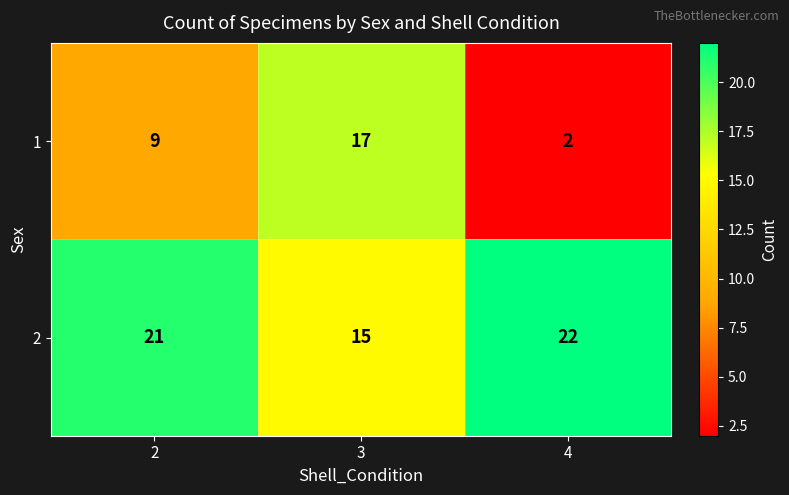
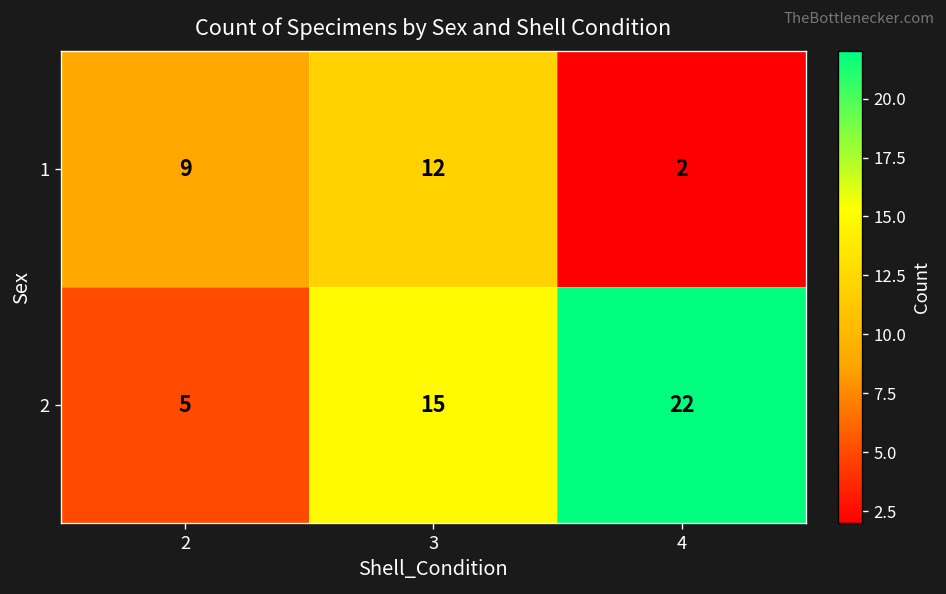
1, 3: 17 -> 12
2, 2: 21 -> 5
